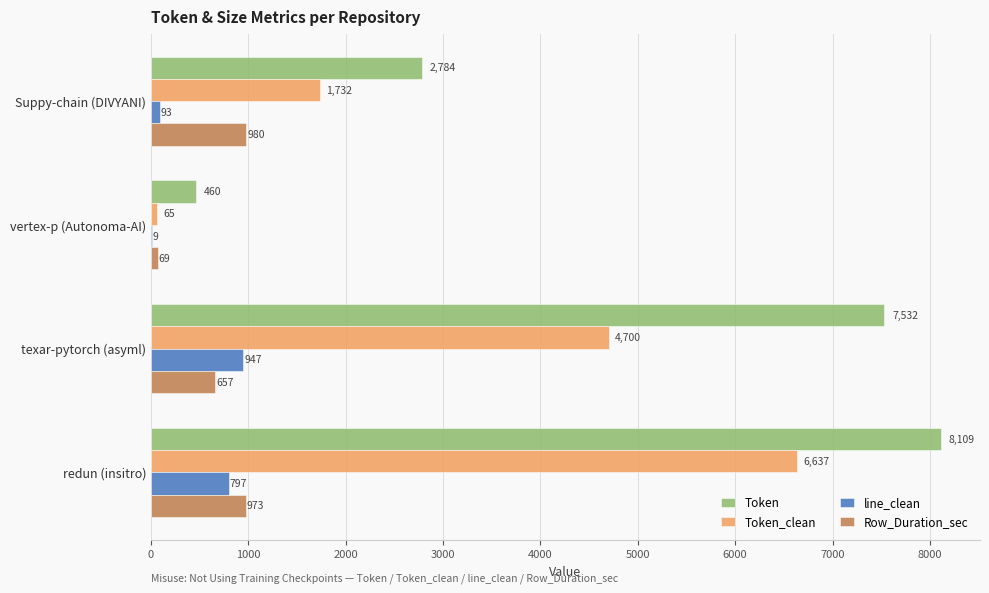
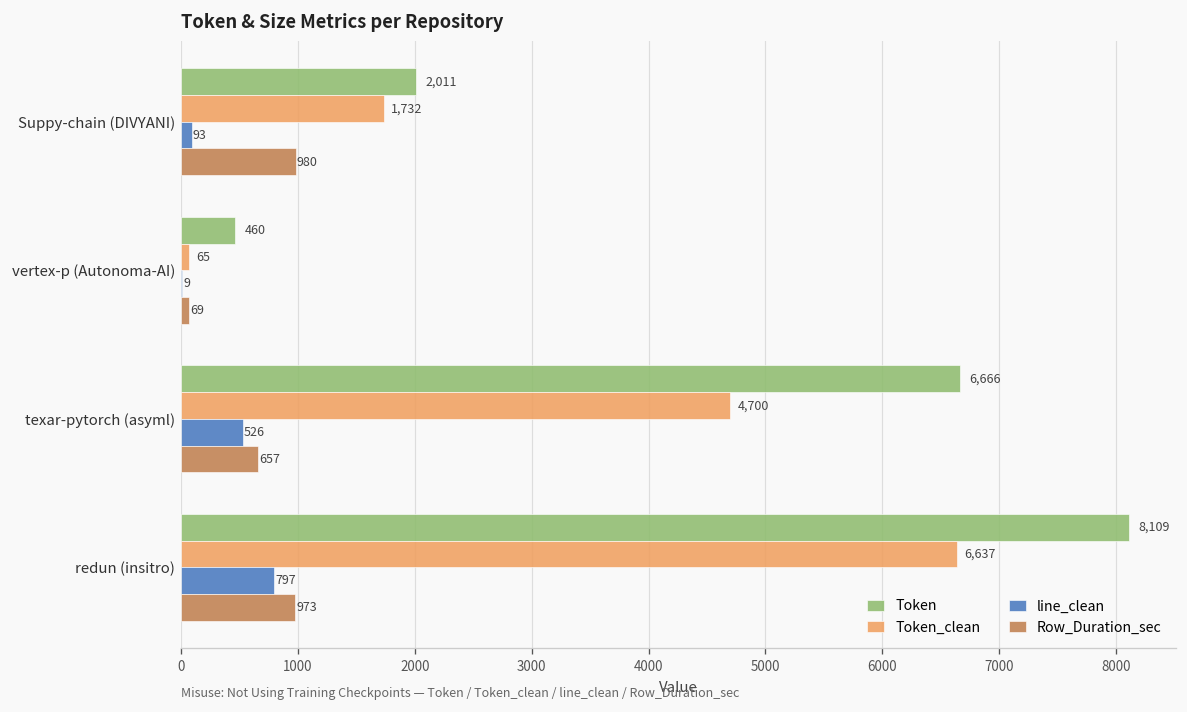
Token, Suppy-chain (DIVYANI): 2,784 -> 2,011
Token, texar-pytorch (asyml): 7,532 -> 6,666
line_clean, texar-pytorch (asyml): 947 -> 526
